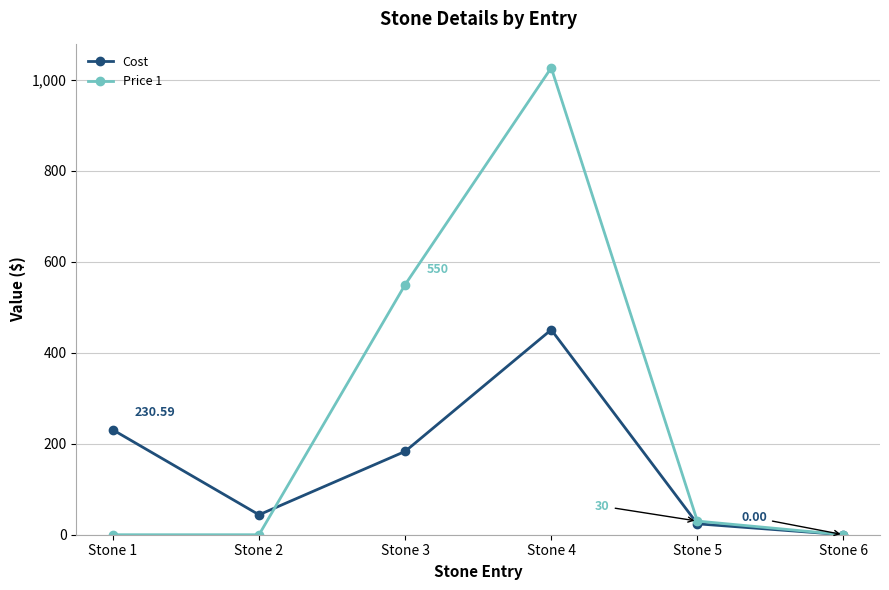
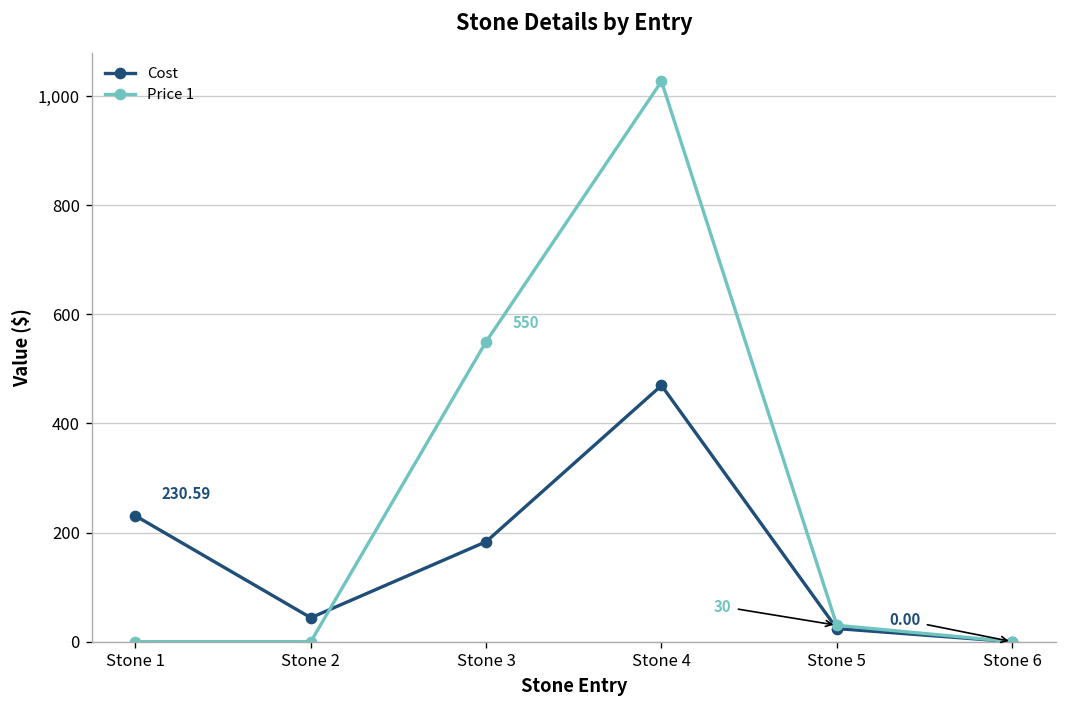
Cost, Stone 4: 450 -> 470
